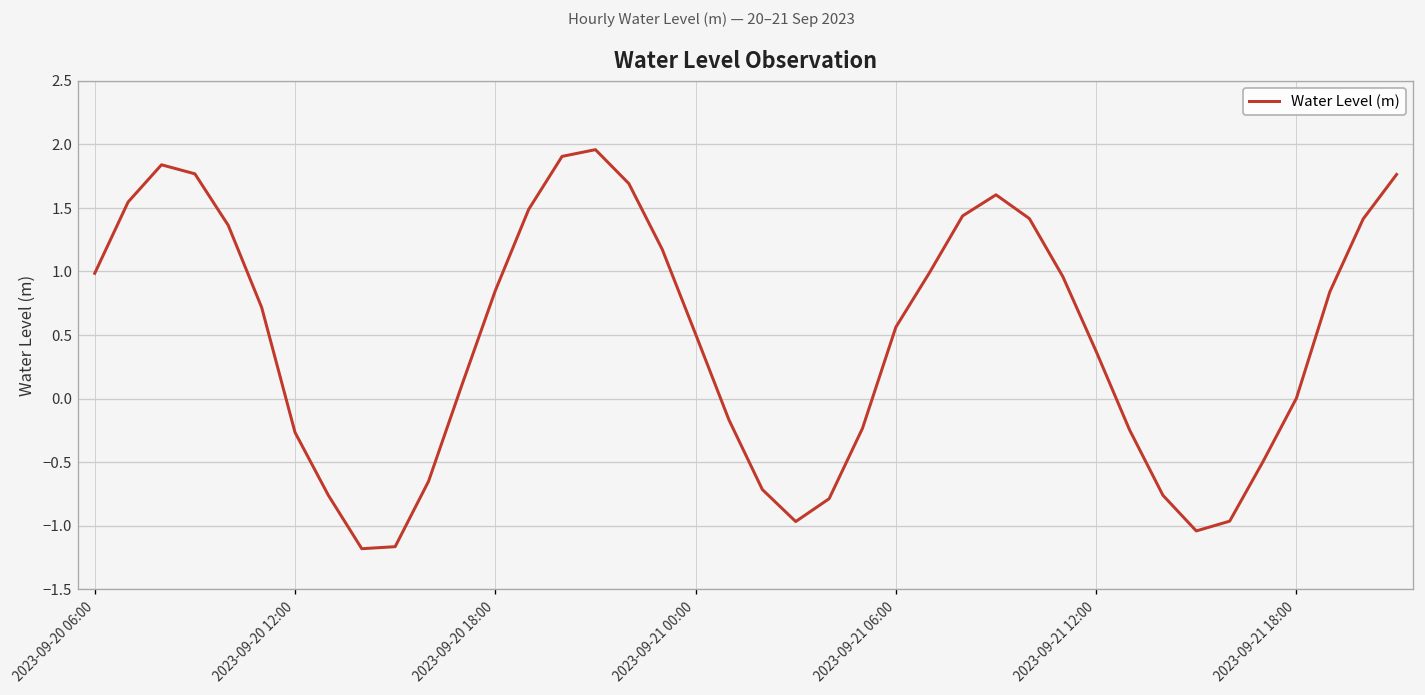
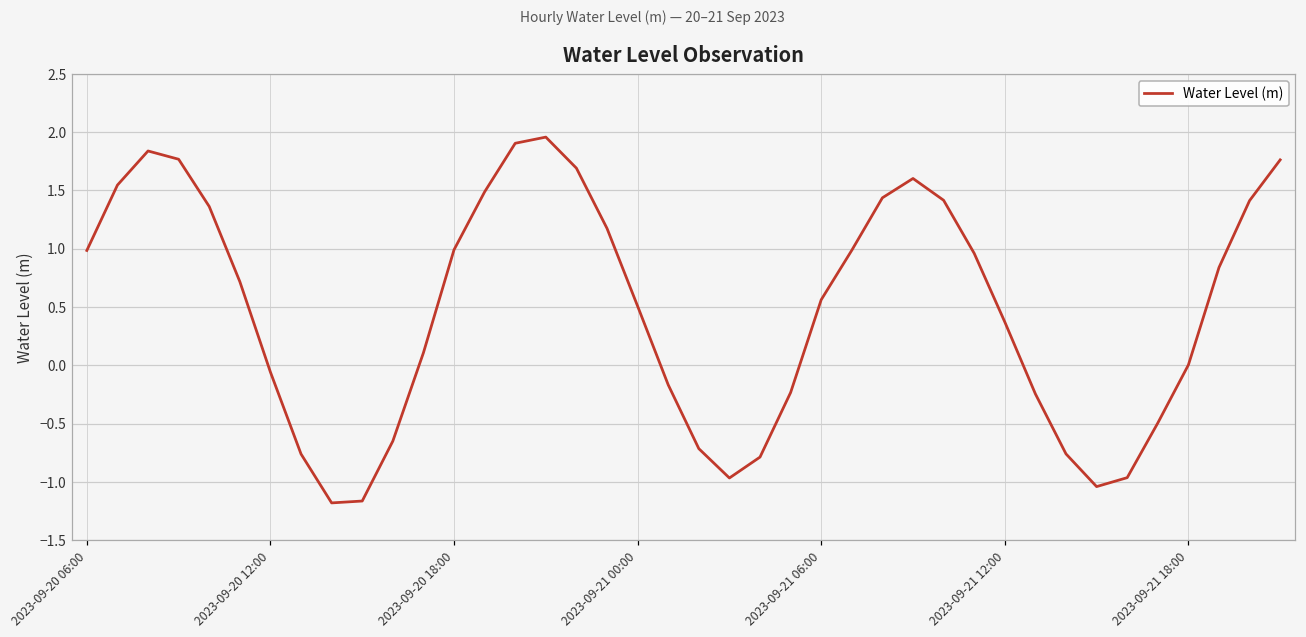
2023-09-20 12:00: -0.27 -> -0.06
2023-09-20 18:00: 0.85 -> 0.99
